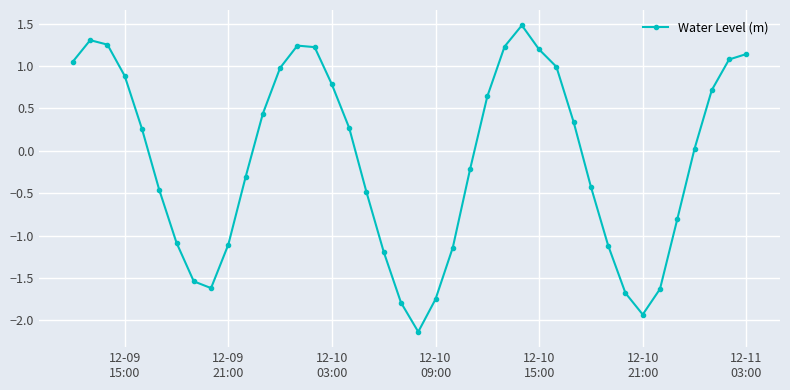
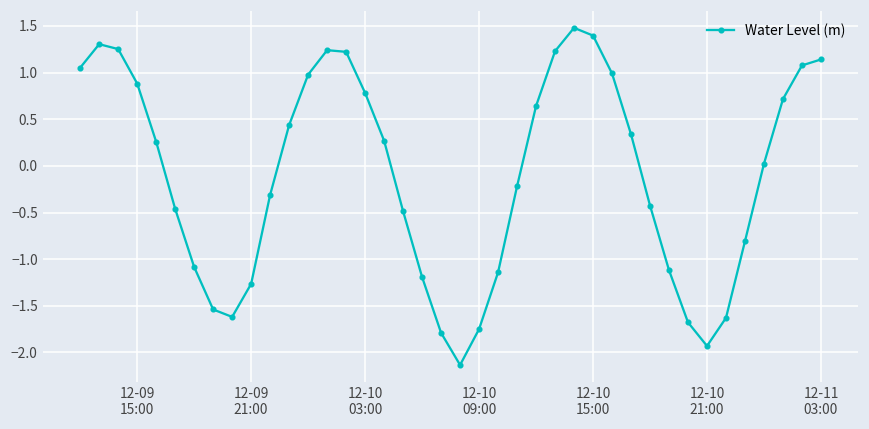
12-09 21:00: -1.1 -> -1.3
12-10 15:00: 1.2 -> 1.4
